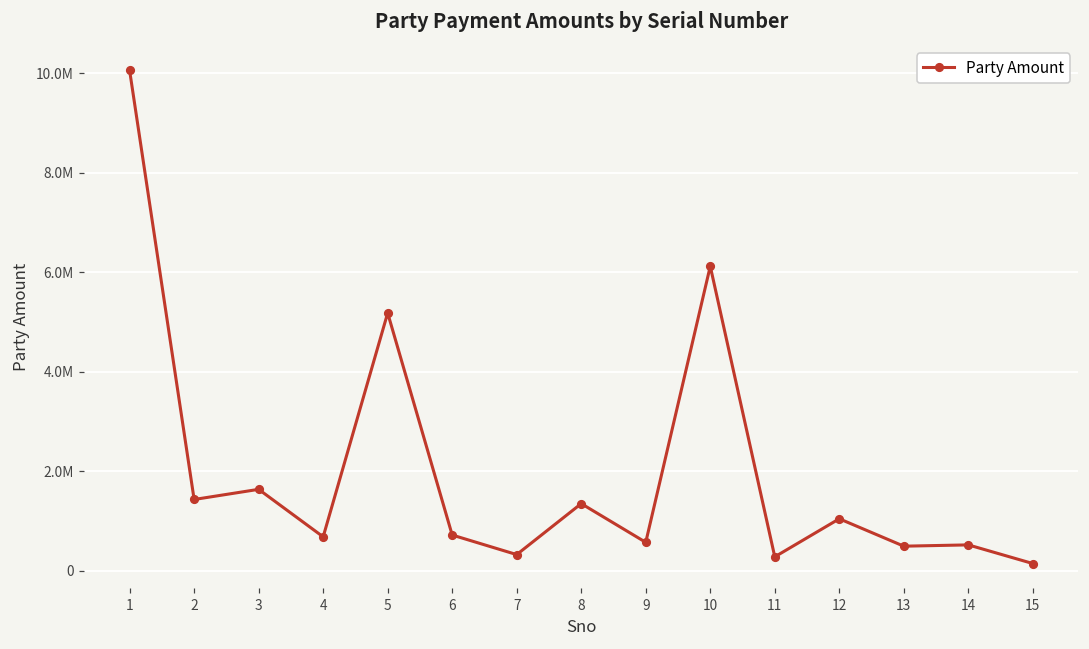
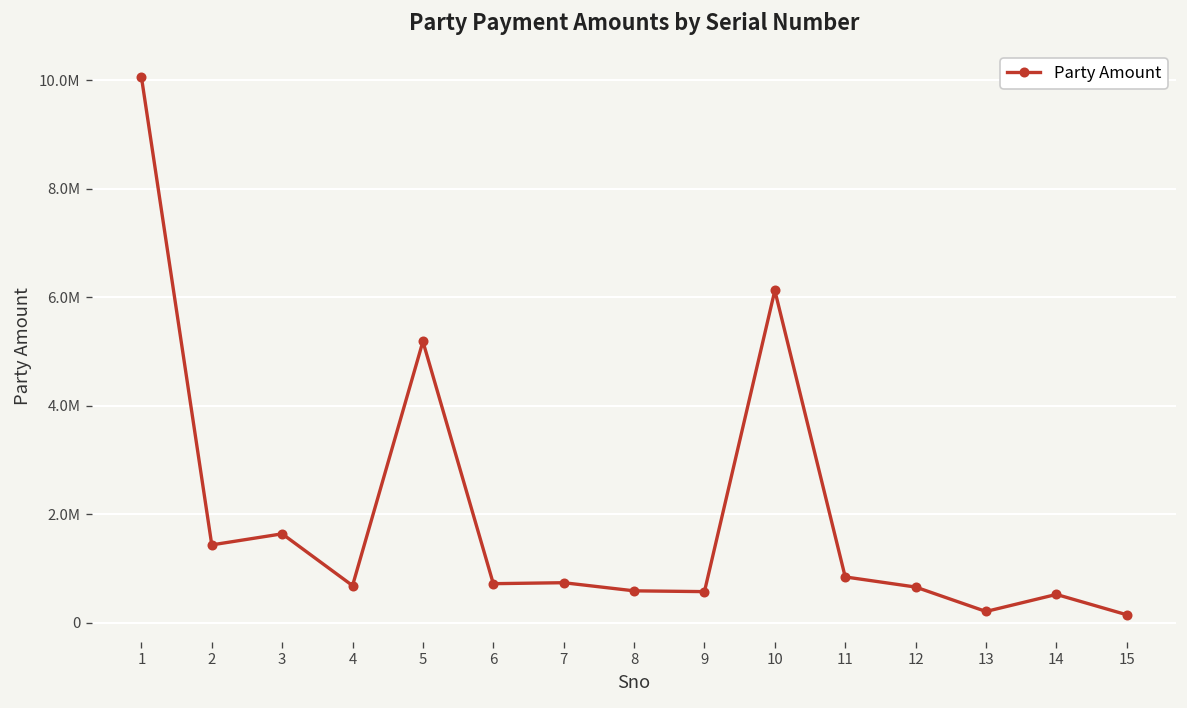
7: 300000 -> 700000
8: 1400000 -> 600000
11: 300000 -> 800000
12: 1000000 -> 700000
13: 500000 -> 200000
